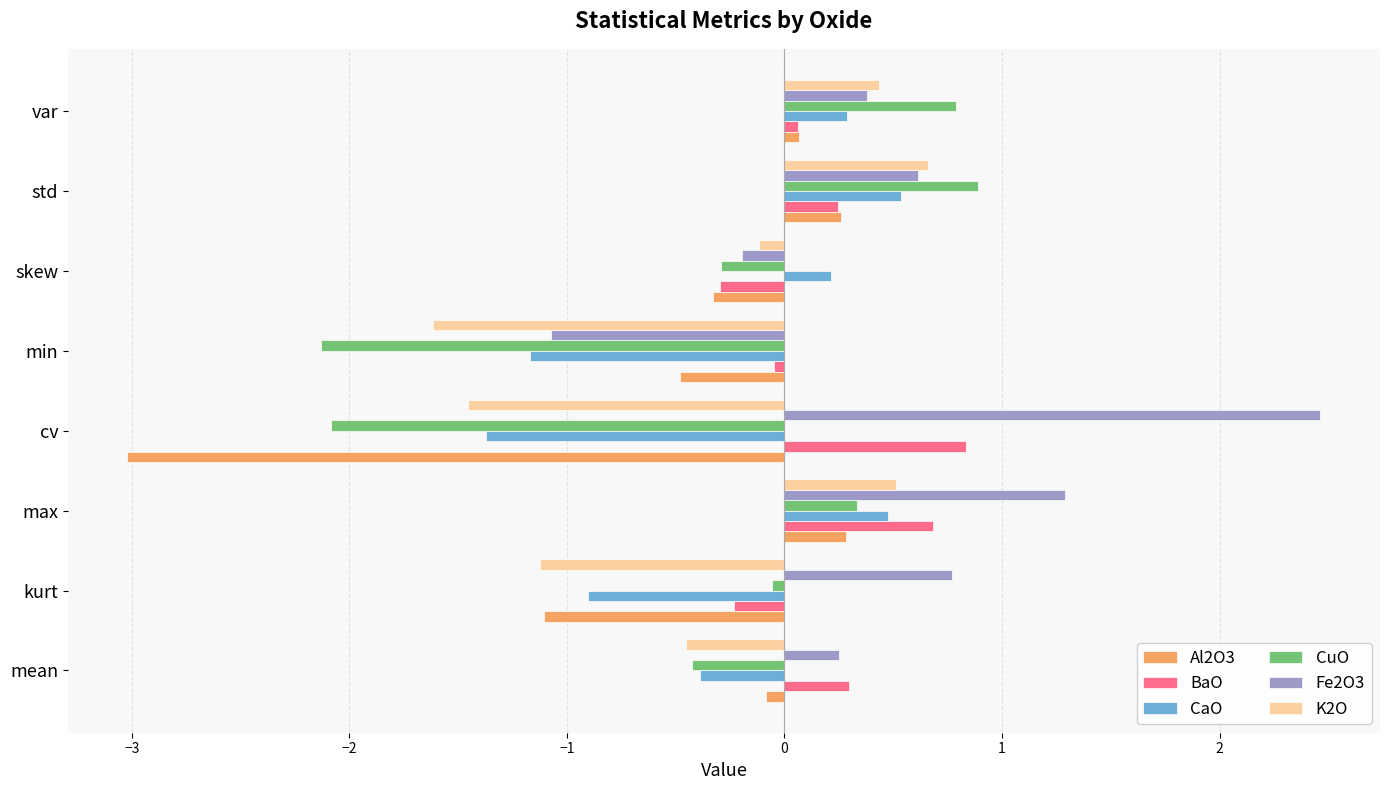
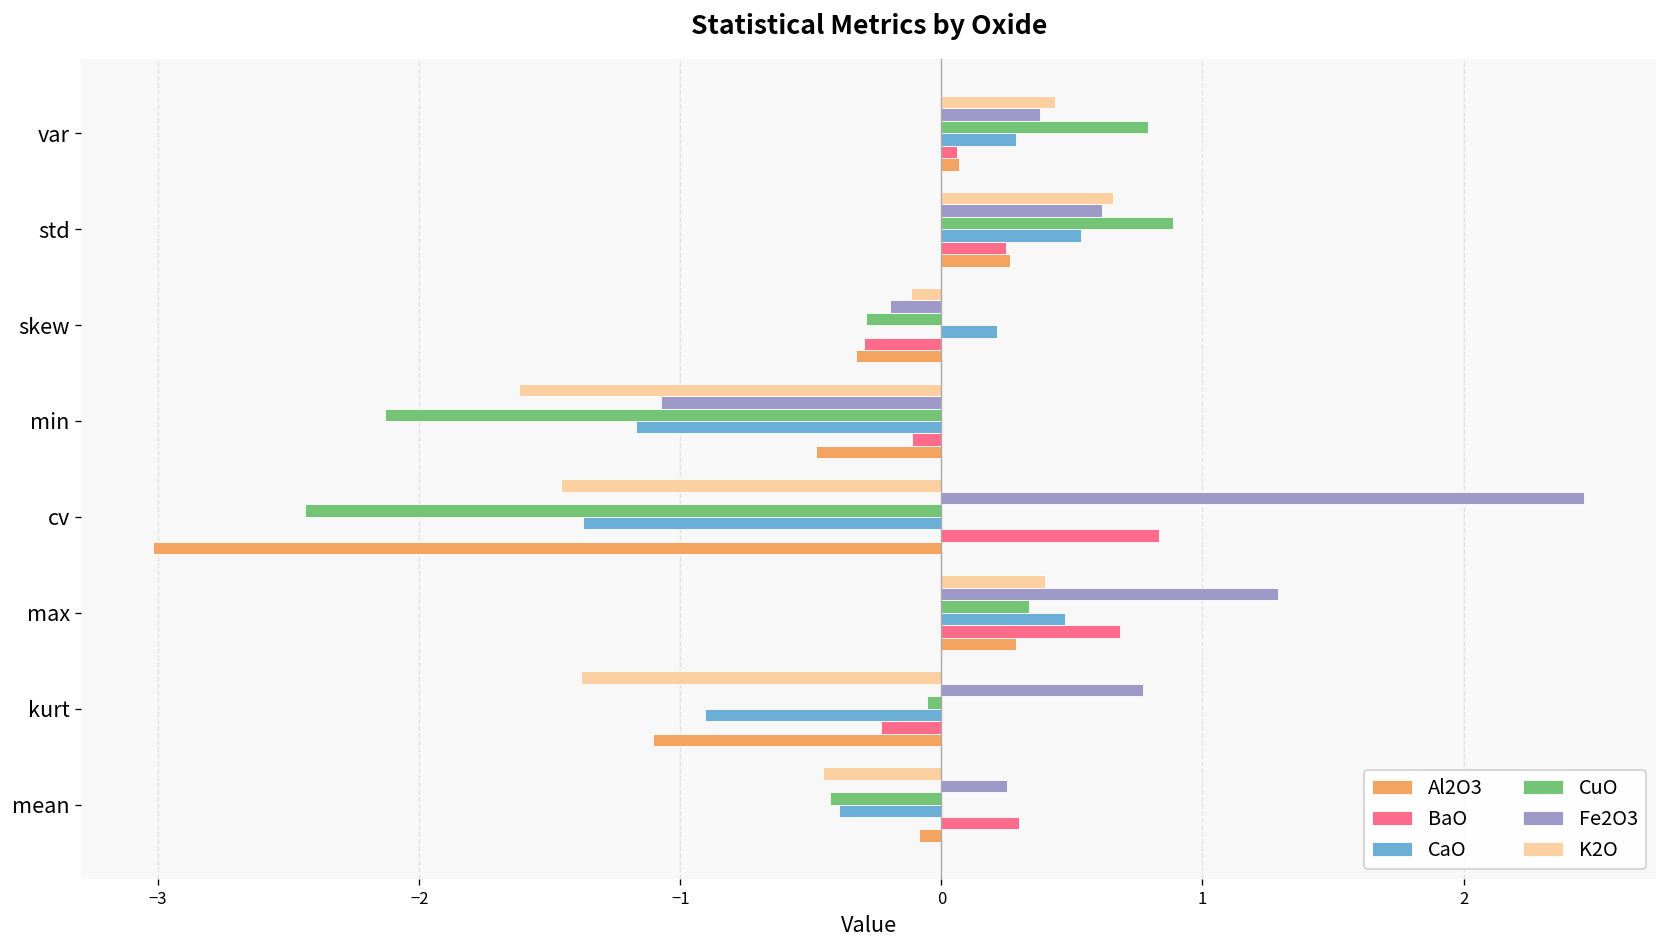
BaO, min: -0.05 -> -0.11
CuO, cv: -2.08 -> -2.44
K2O, max: 0.51 -> 0.40
K2O, kurt: -1.12 -> -1.38
